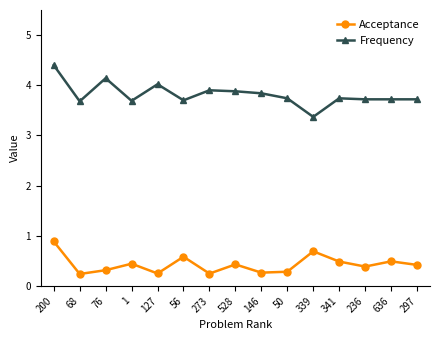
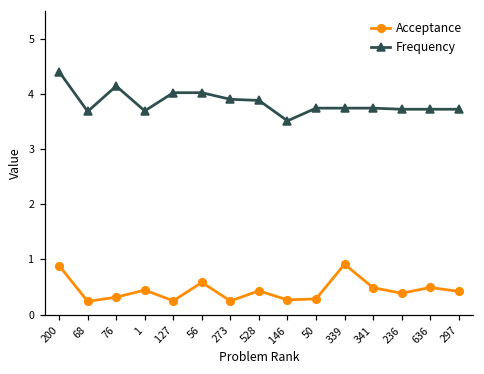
Frequency, 56: 3.7 -> 4.0
Frequency, 146: 3.8 -> 3.5
Acceptance, 339: 0.7 -> 0.9
Frequency, 339: 3.4 -> 3.7
